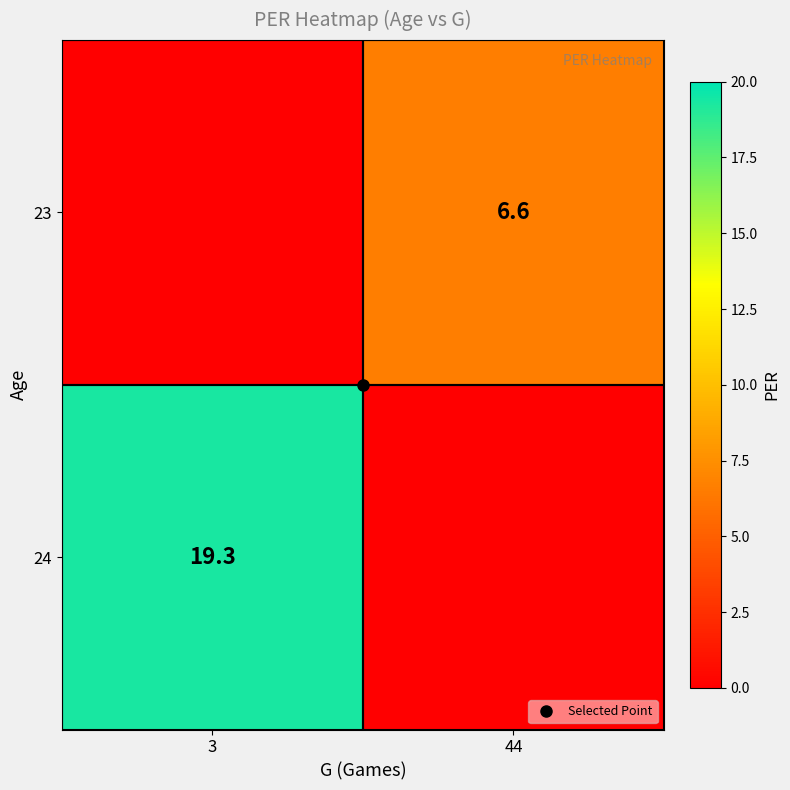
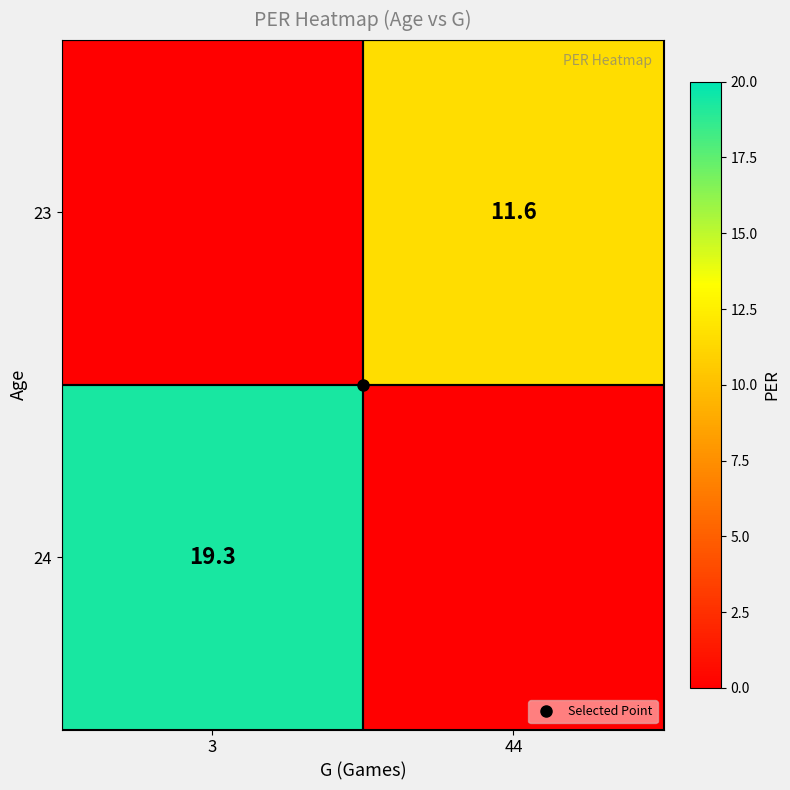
23, 44: 6.6 -> 11.6
